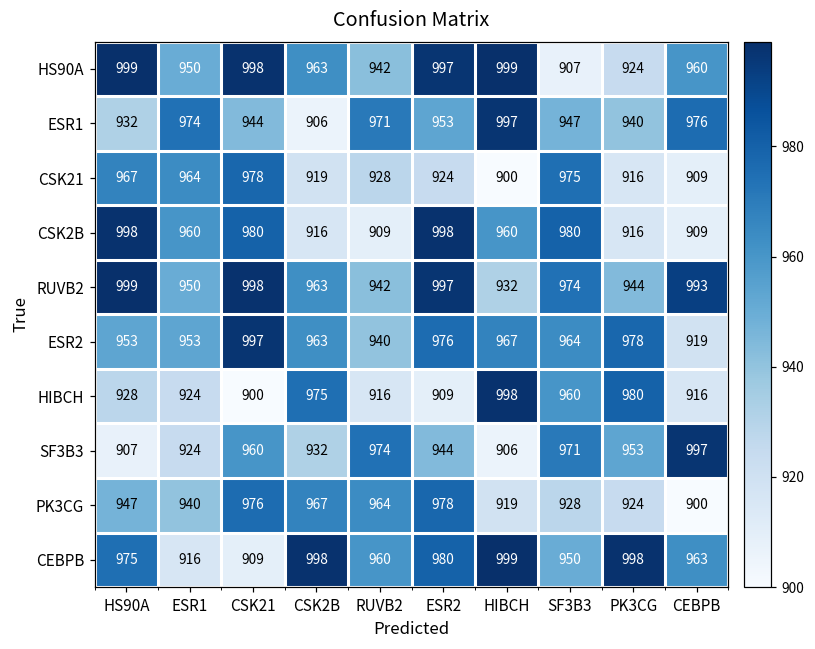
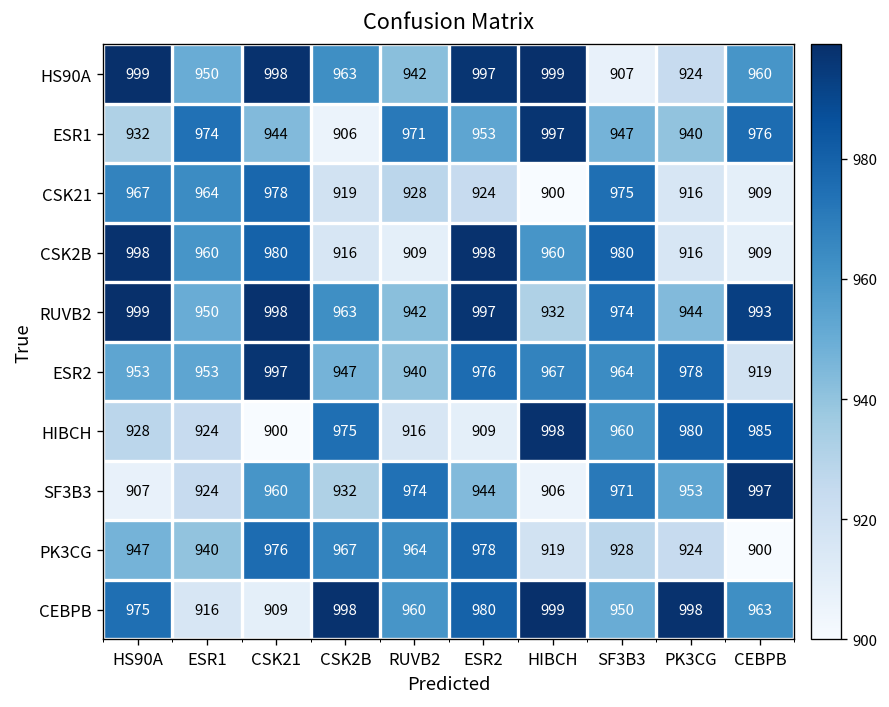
ESR2, CSK2B: 963 -> 947
HIBCH, CEBPB: 916 -> 985
